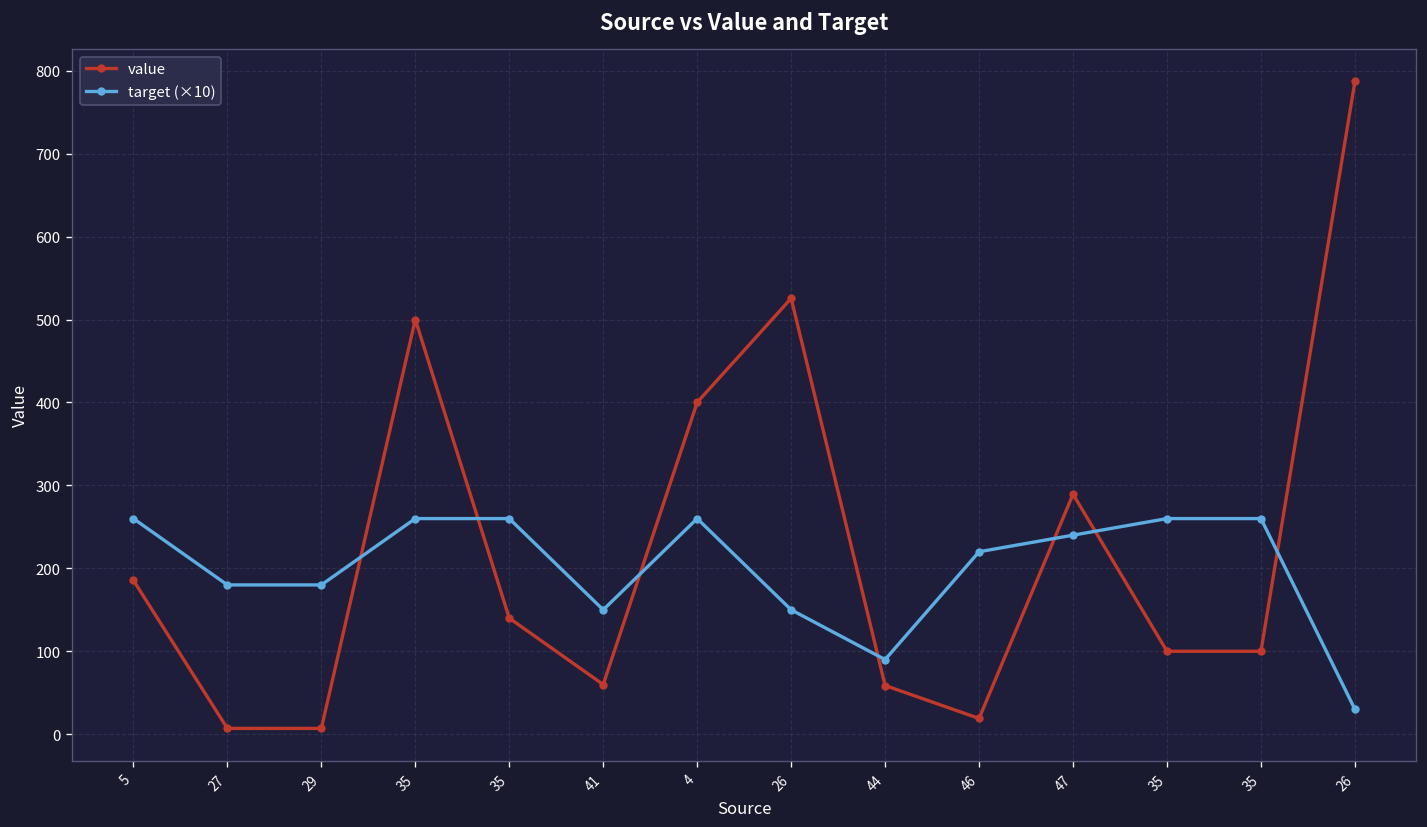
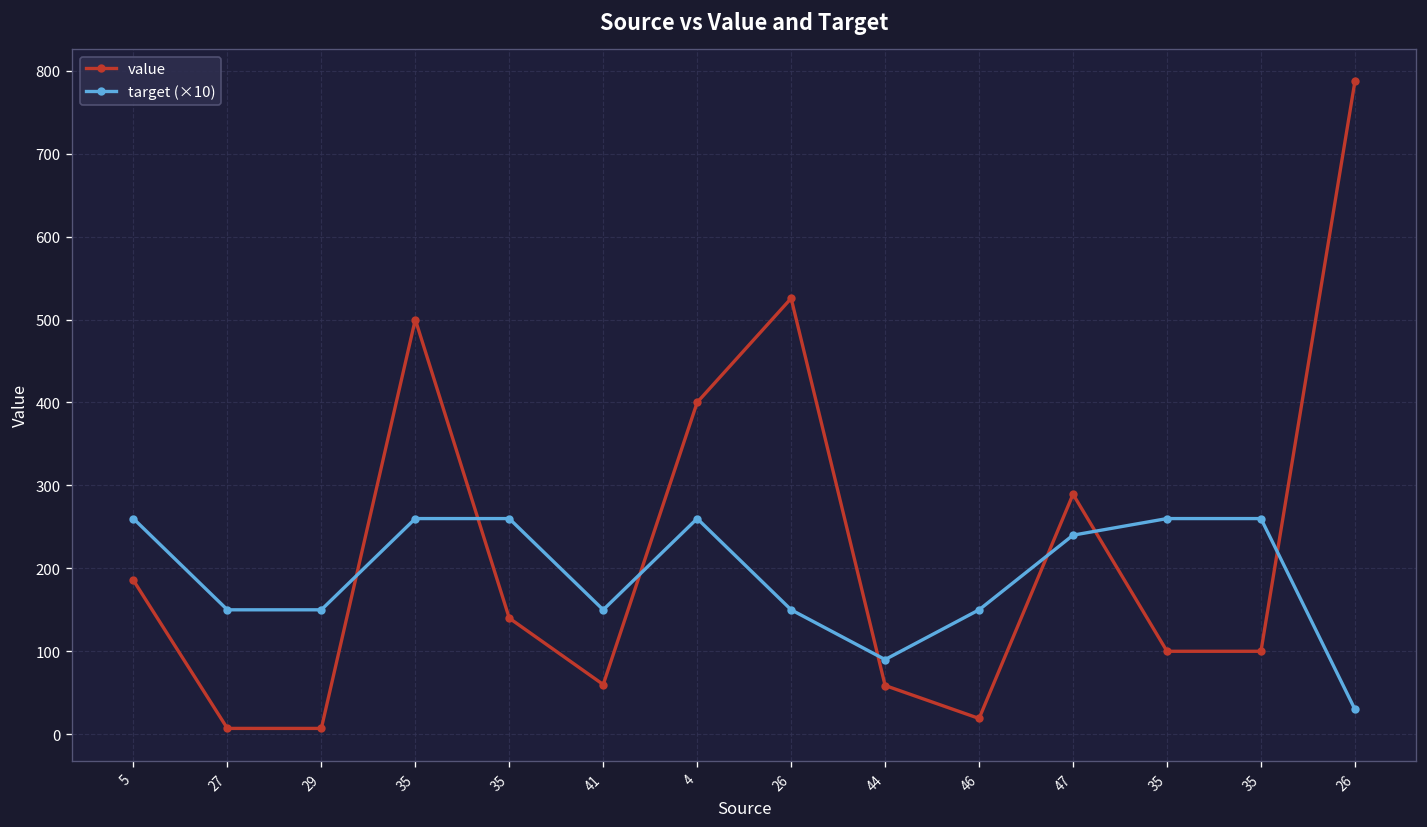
target (×10), 27: 180 -> 150
target (×10), 29: 180 -> 150
target (×10), 46: 220 -> 150
